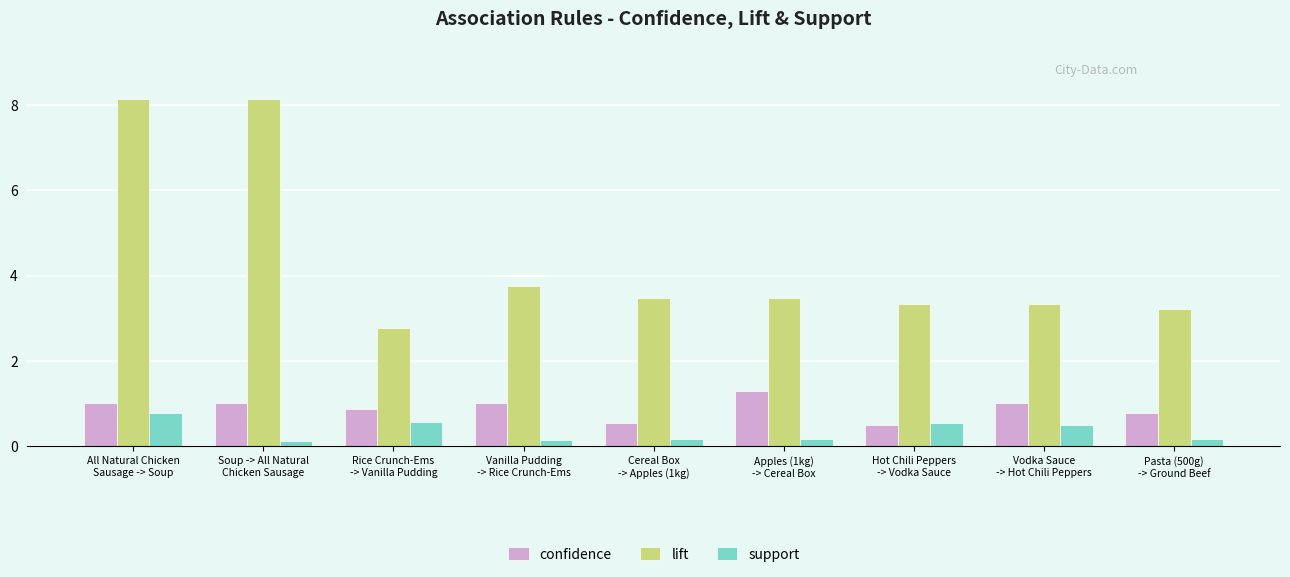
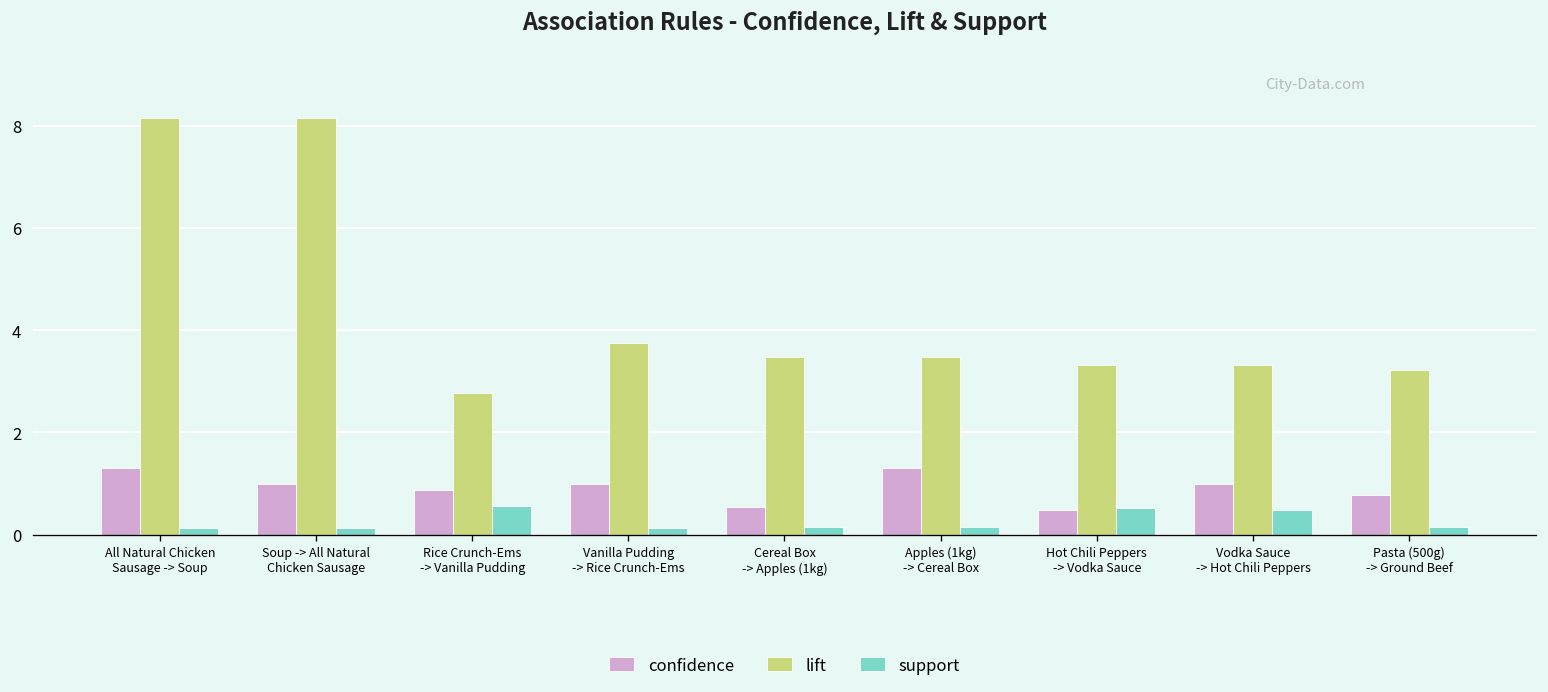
confidence, All Natural Chicken Sausage -> Soup: 1.0 -> 1.3
support, All Natural Chicken Sausage -> Soup: 0.8 -> 0.1
